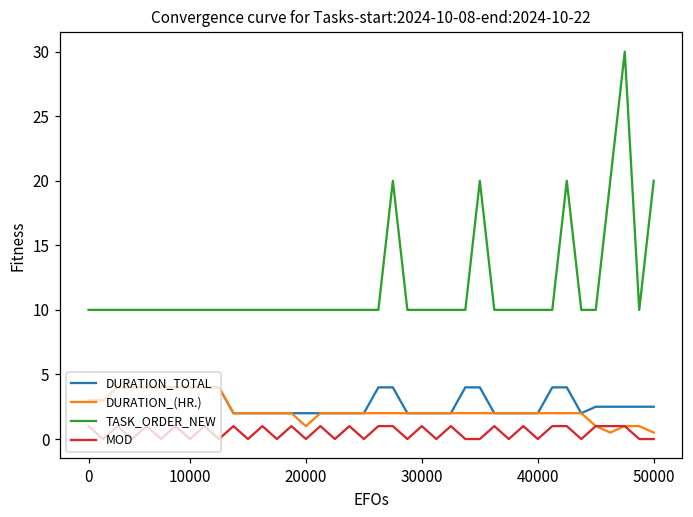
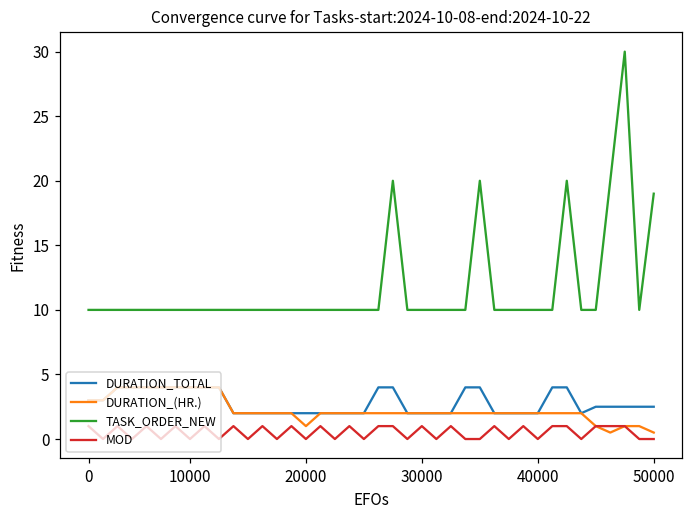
TASK_ORDER_NEW, 50000: 20 -> 19
